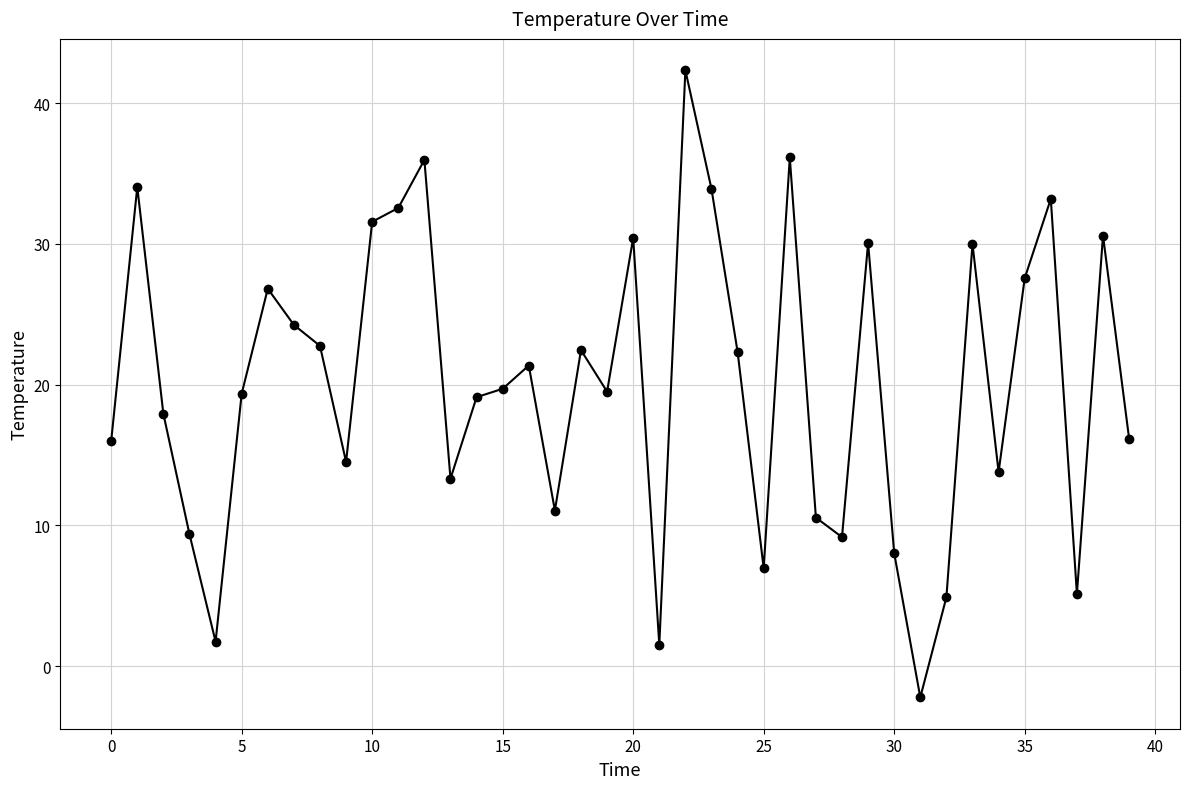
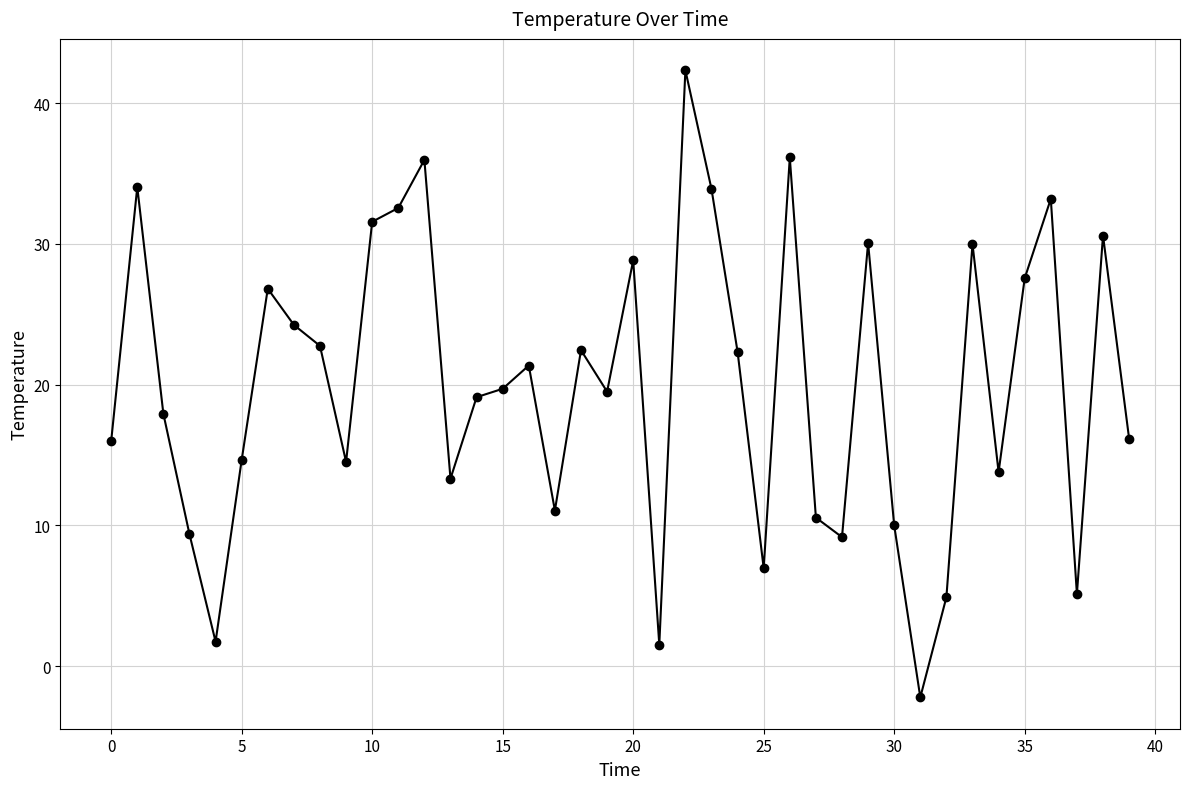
5: 19.4 -> 14.7
20: 30.4 -> 28.8
30: 8.0 -> 10.0
